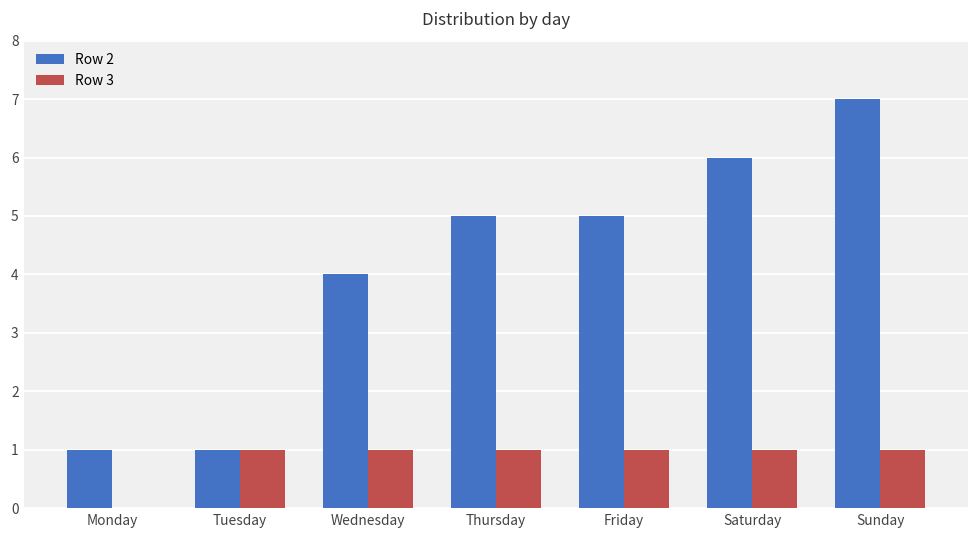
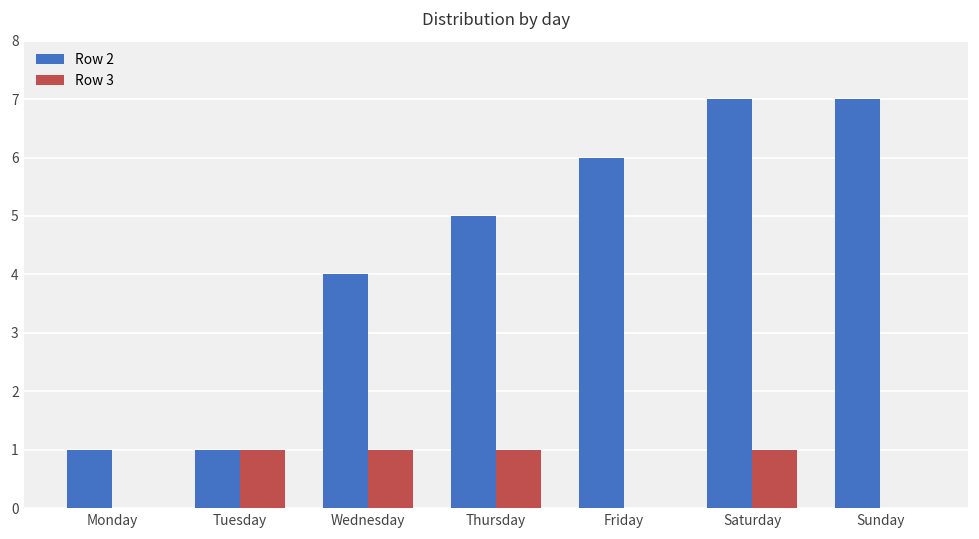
Row 2, Friday: 5 -> 6
Row 3, Friday: 1 -> 0
Row 2, Saturday: 6 -> 7
Row 3, Sunday: 1 -> 0
